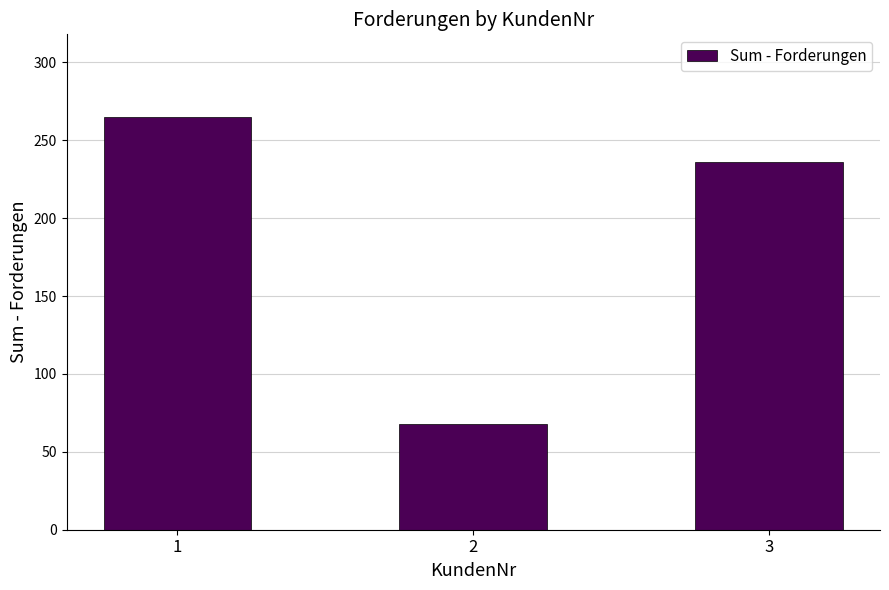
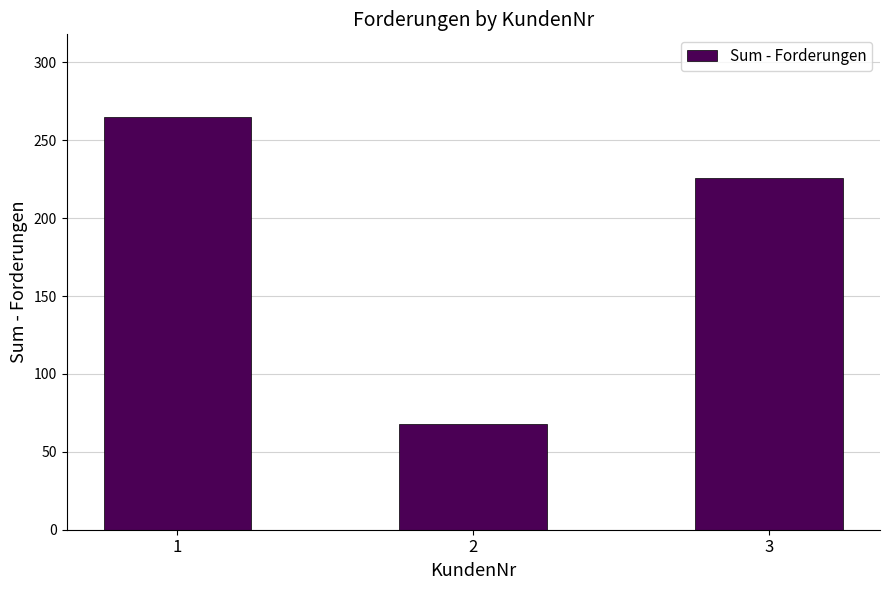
3: 236 -> 226
